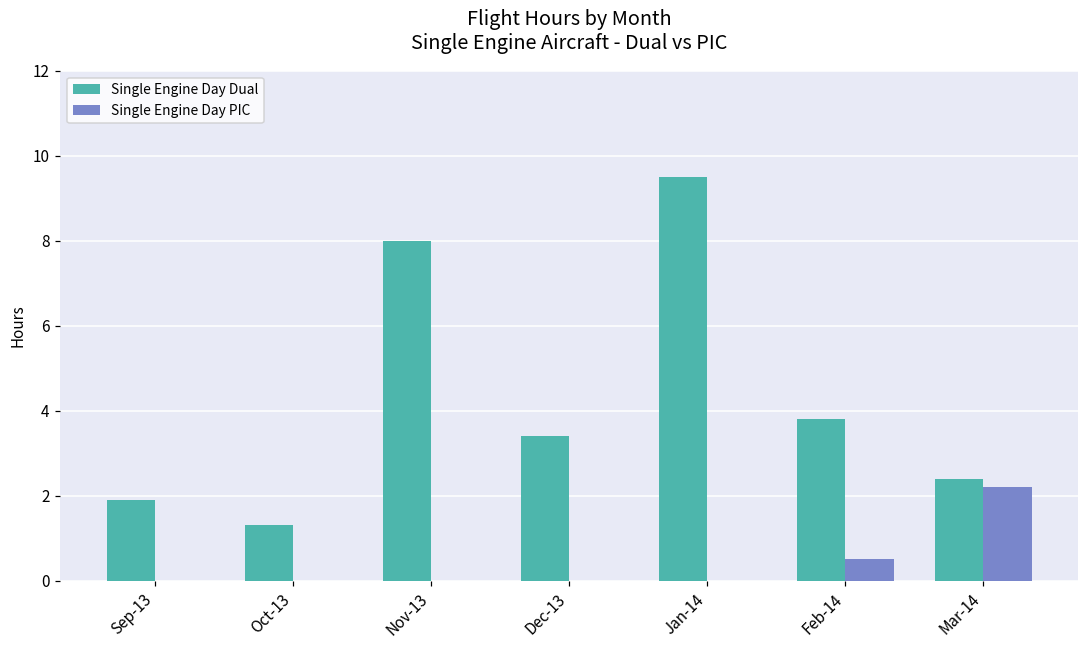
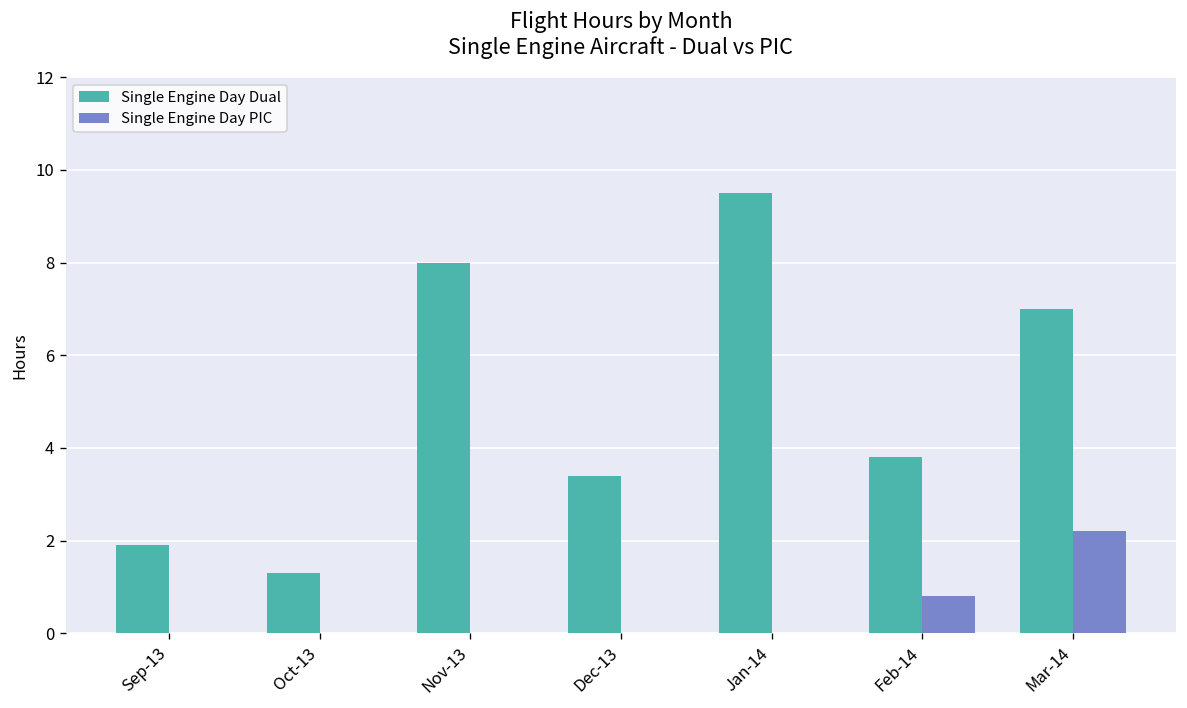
Single Engine Day PIC, Feb-14: 0.5 -> 0.8
Single Engine Day Dual, Mar-14: 2.4 -> 7.0
